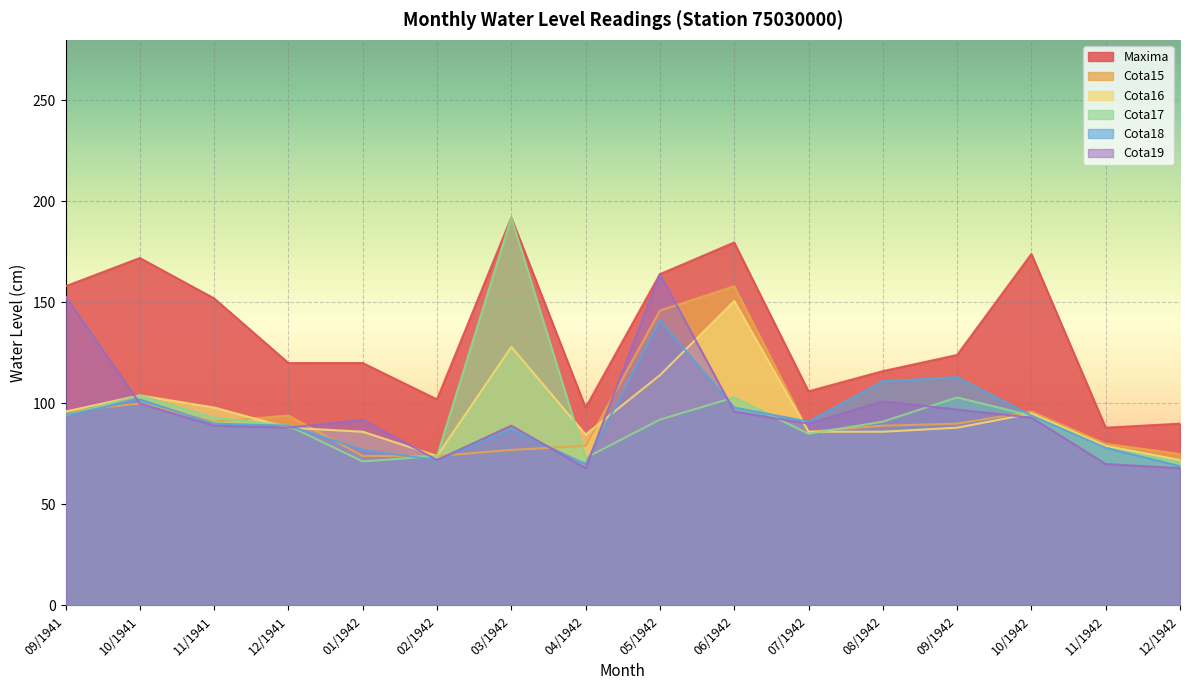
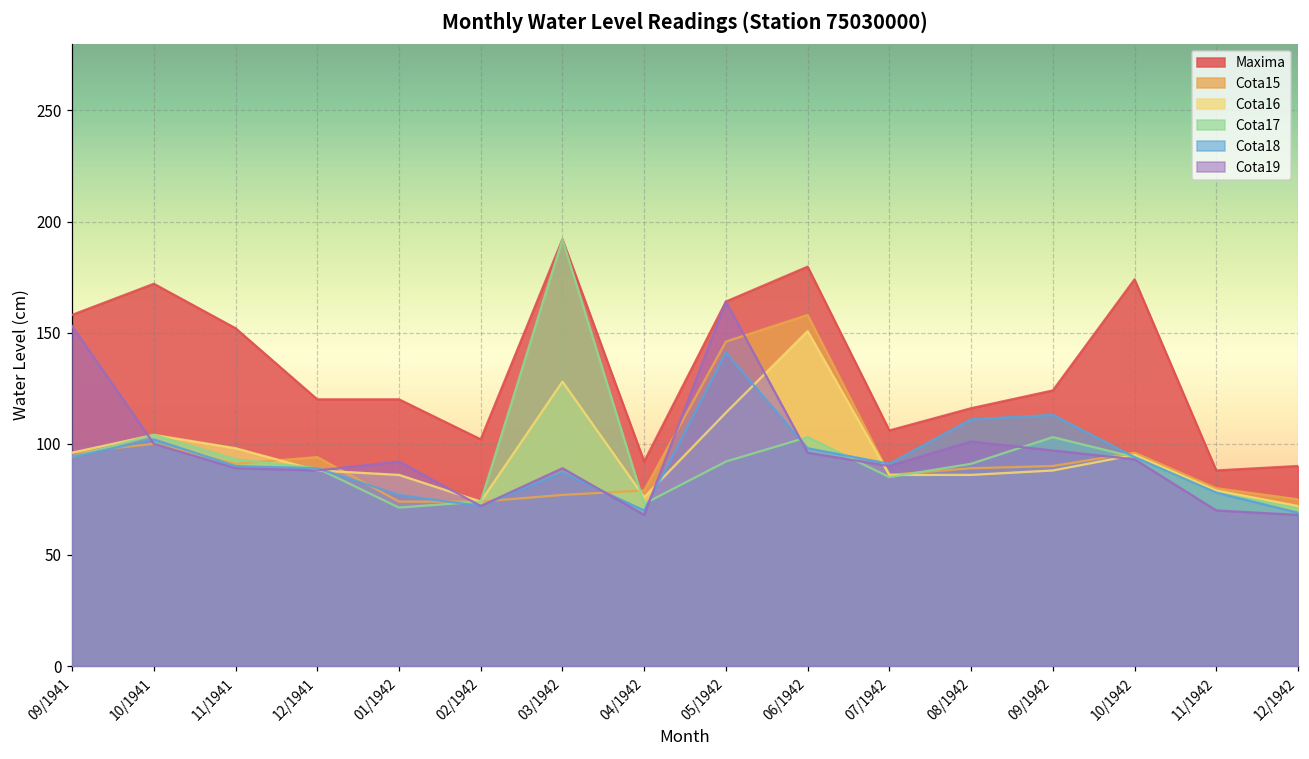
Maxima, 04/1942: 98 -> 92
Cota16, 04/1942: 85 -> 76
